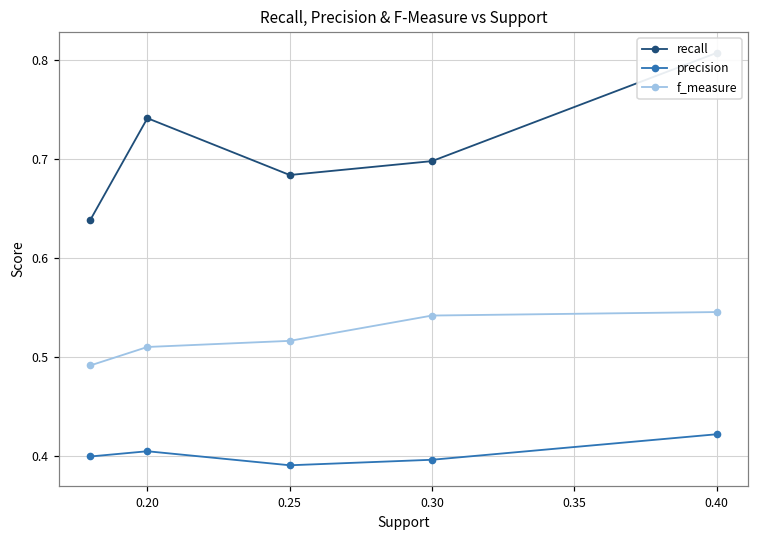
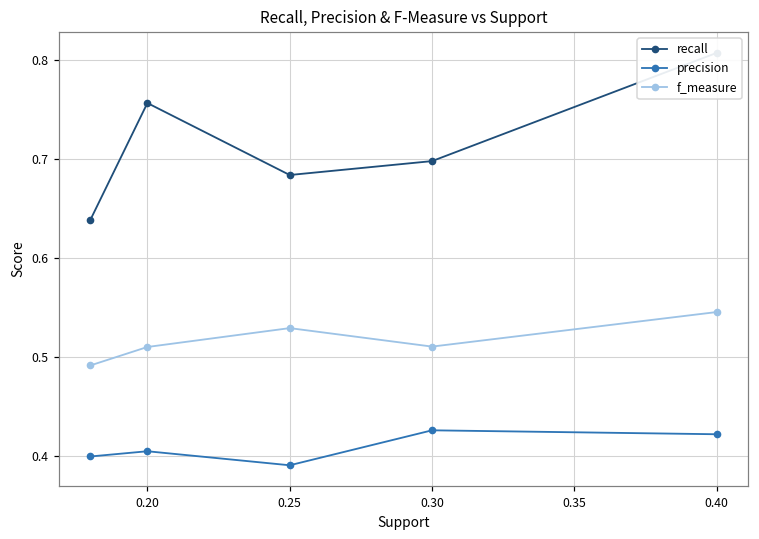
recall, 0.20: 0.74 -> 0.76
f_measure, 0.25: 0.52 -> 0.53
precision, 0.30: 0.40 -> 0.43
f_measure, 0.30: 0.54 -> 0.51
